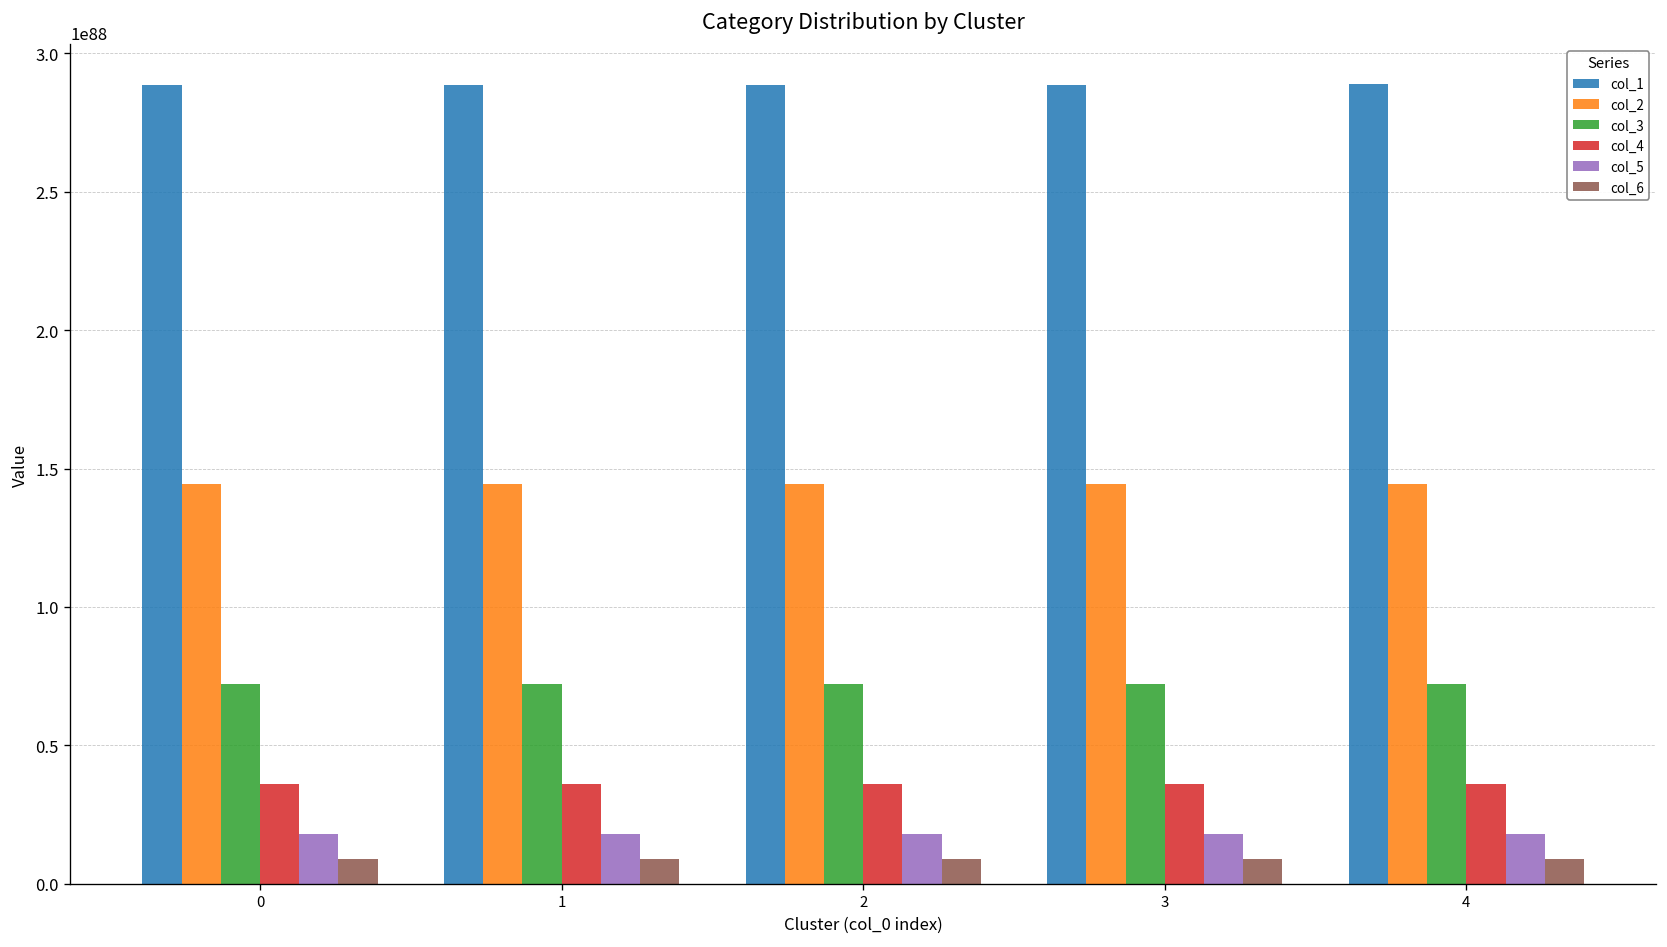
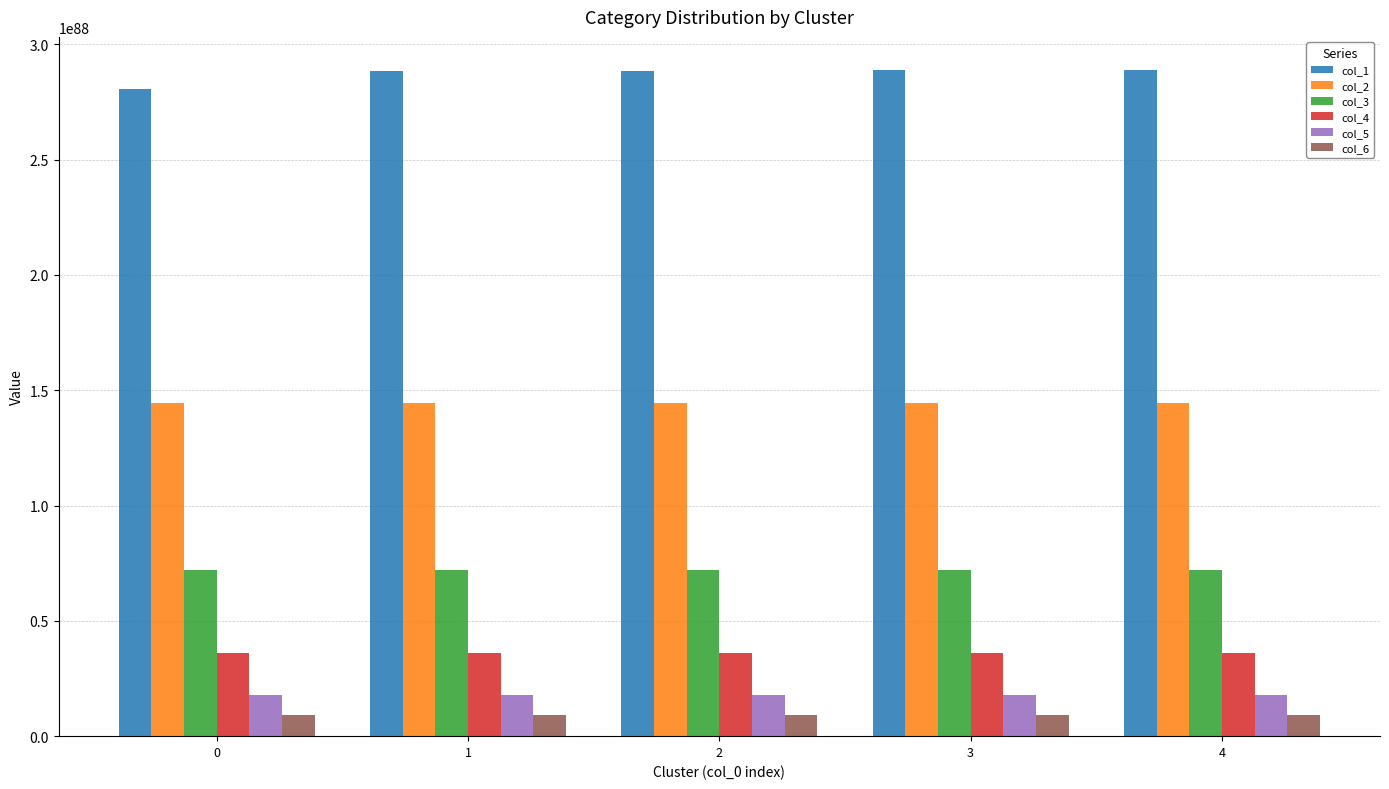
col_1, 0: 28900000000000000000000000000000000000000000000000000000000000000000000000000000000000000 -> 28100000000000000000000000000000000000000000000000000000000000000000000000000000000000000
